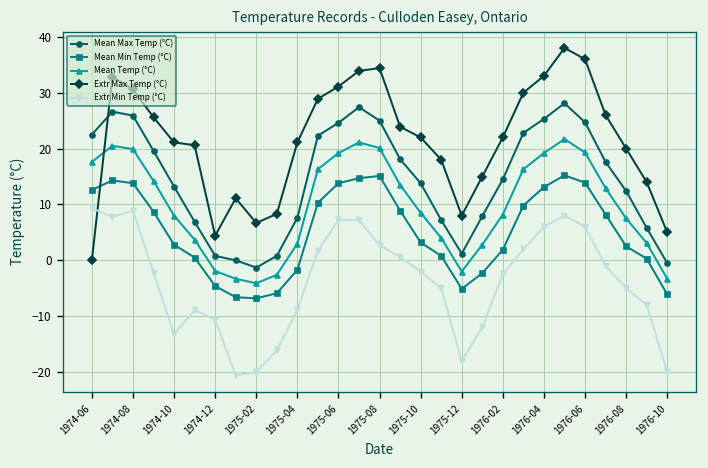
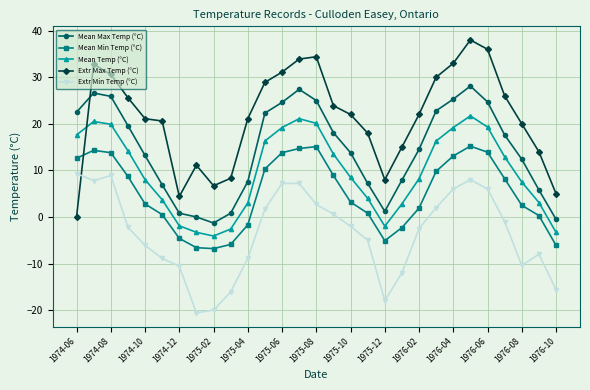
Extr Min Temp (°C), 1974-10: -13 -> -6
Extr Min Temp (°C), 1976-08: -5 -> -10
Extr Min Temp (°C), 1976-10: -20 -> -16
